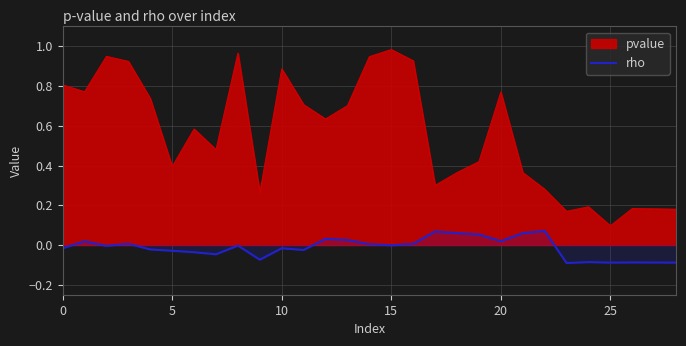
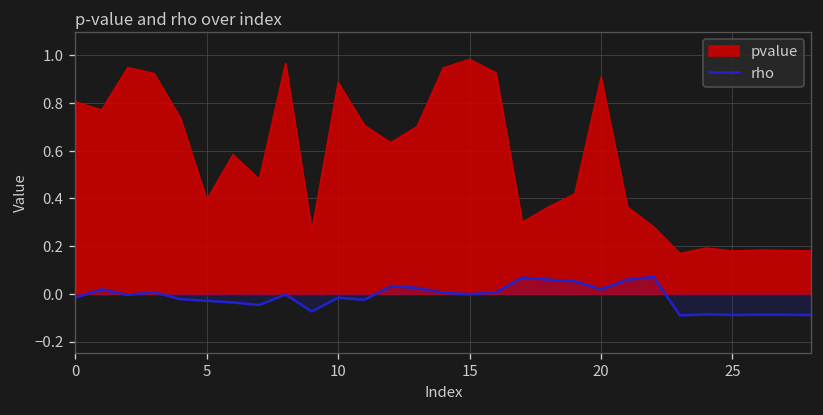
pvalue, 20: 0.77 -> 0.91
pvalue, 25: 0.10 -> 0.18
